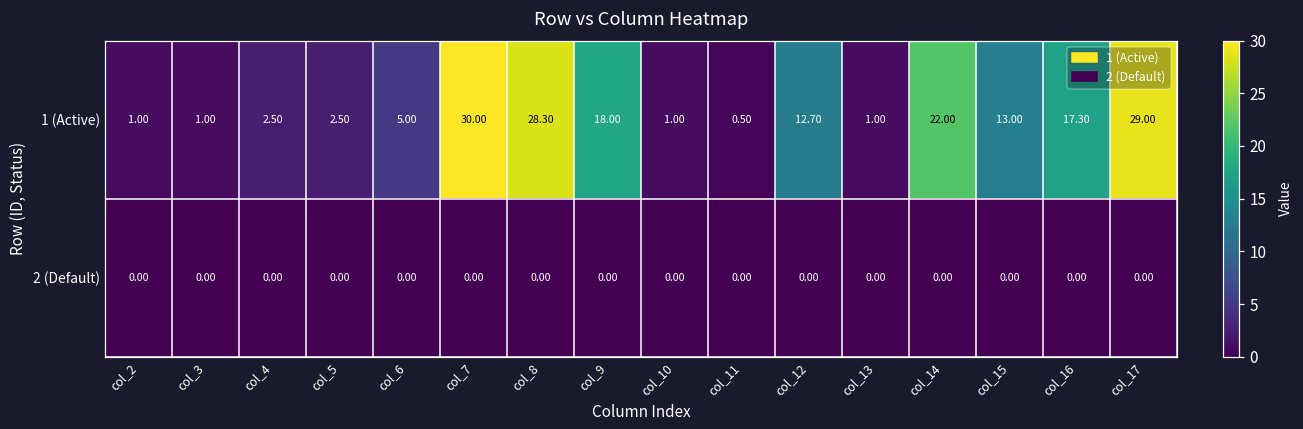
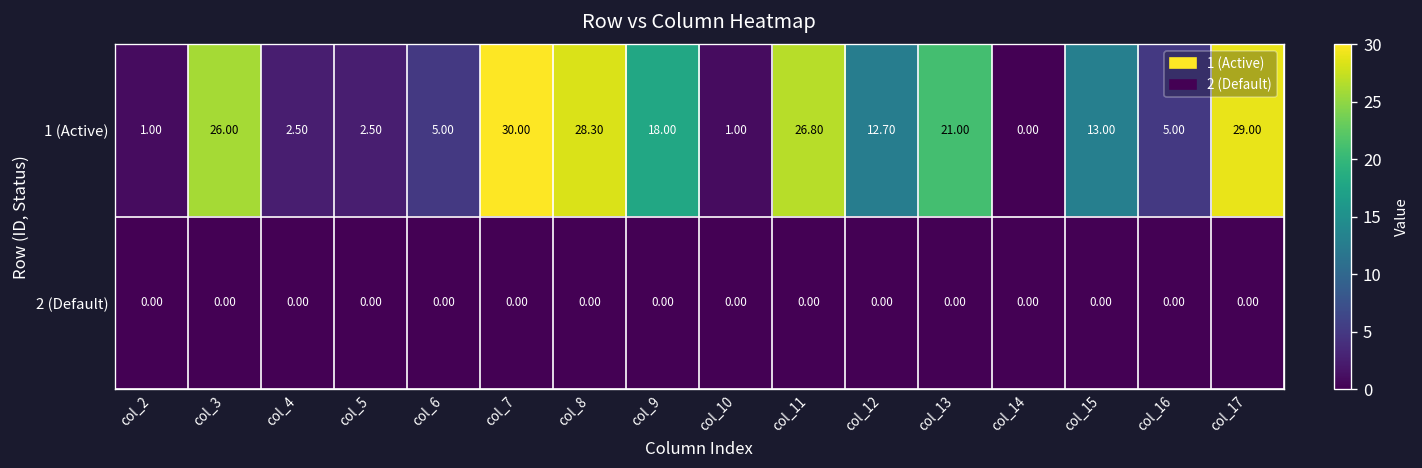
1 (Active), col_3: 1.00 -> 26.00
1 (Active), col_11: 0.50 -> 26.80
1 (Active), col_13: 1.00 -> 21.00
1 (Active), col_14: 22.00 -> 0.00
1 (Active), col_16: 17.30 -> 5.00
